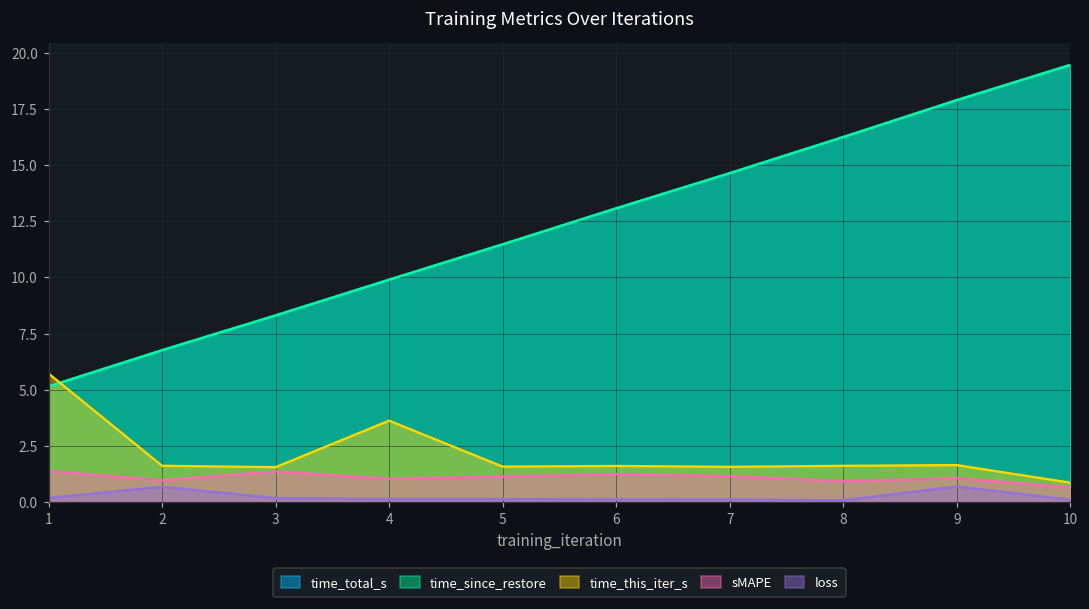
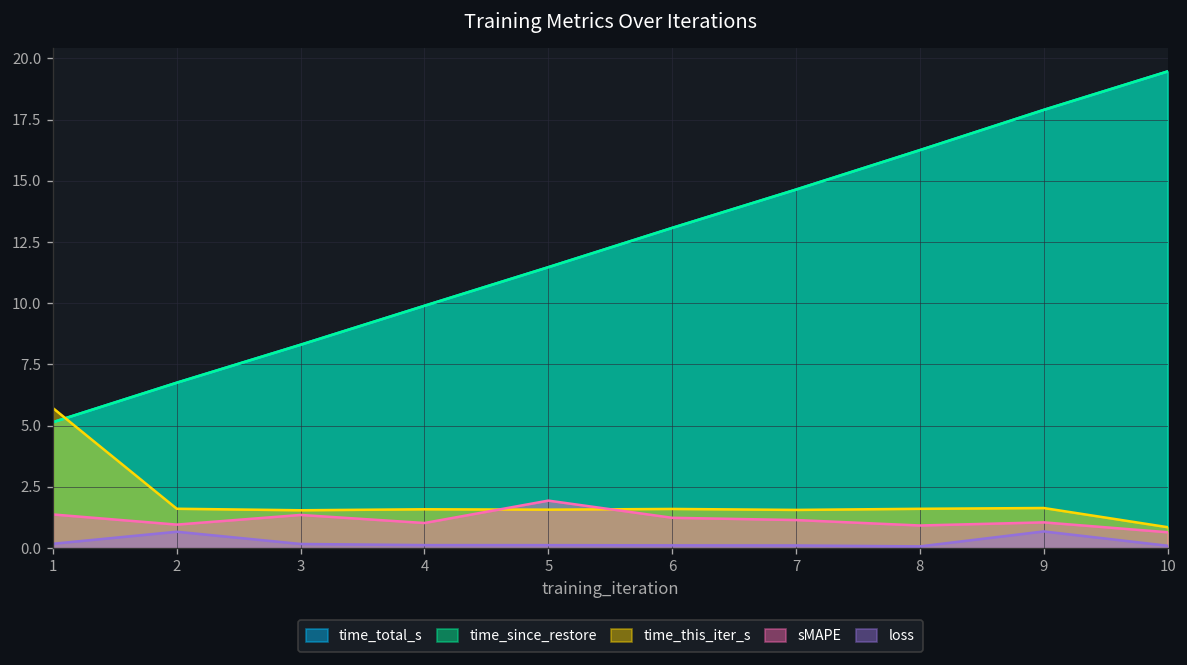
time_this_iter_s, 4: 3.6 -> 1.6
sMAPE, 5: 1.1 -> 1.9
